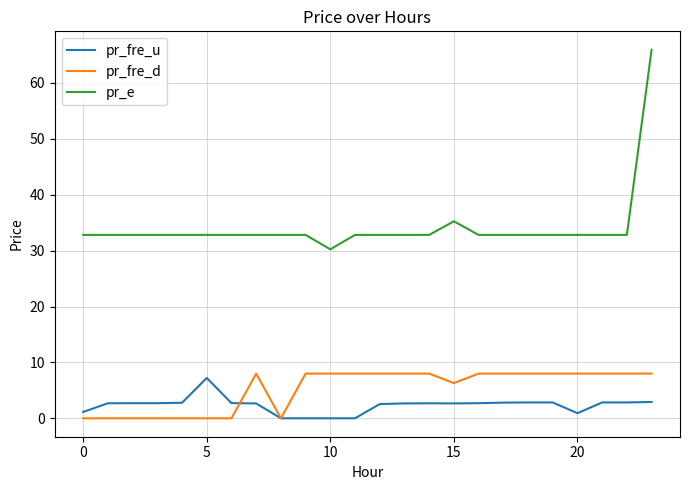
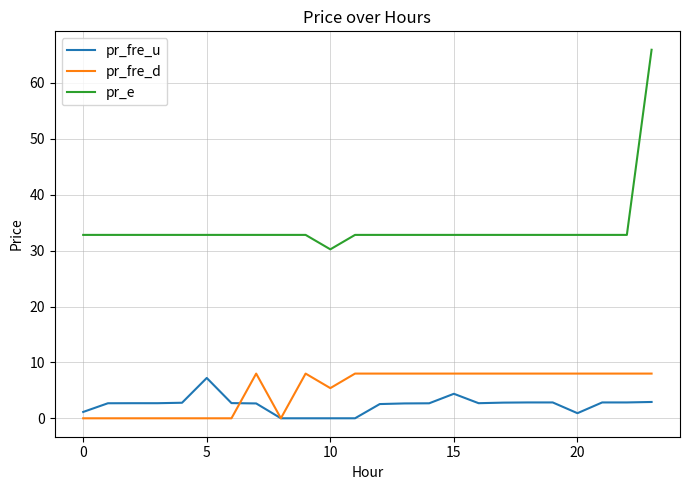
pr_fre_d, 10: 8 -> 5
pr_fre_u, 15: 3 -> 4
pr_fre_d, 15: 6 -> 8
pr_e, 15: 35 -> 33
